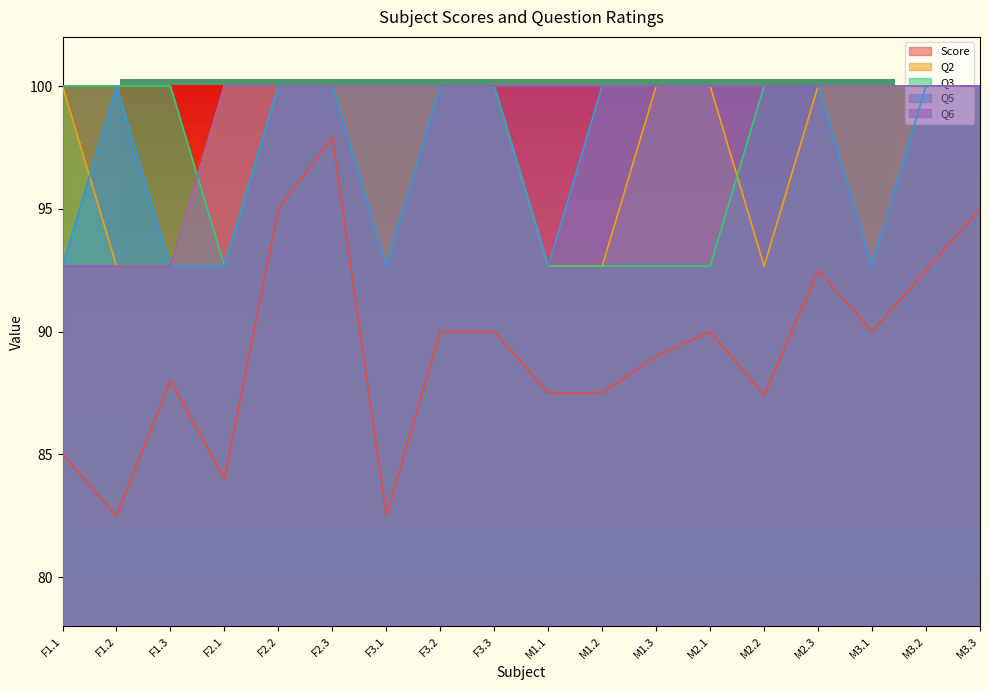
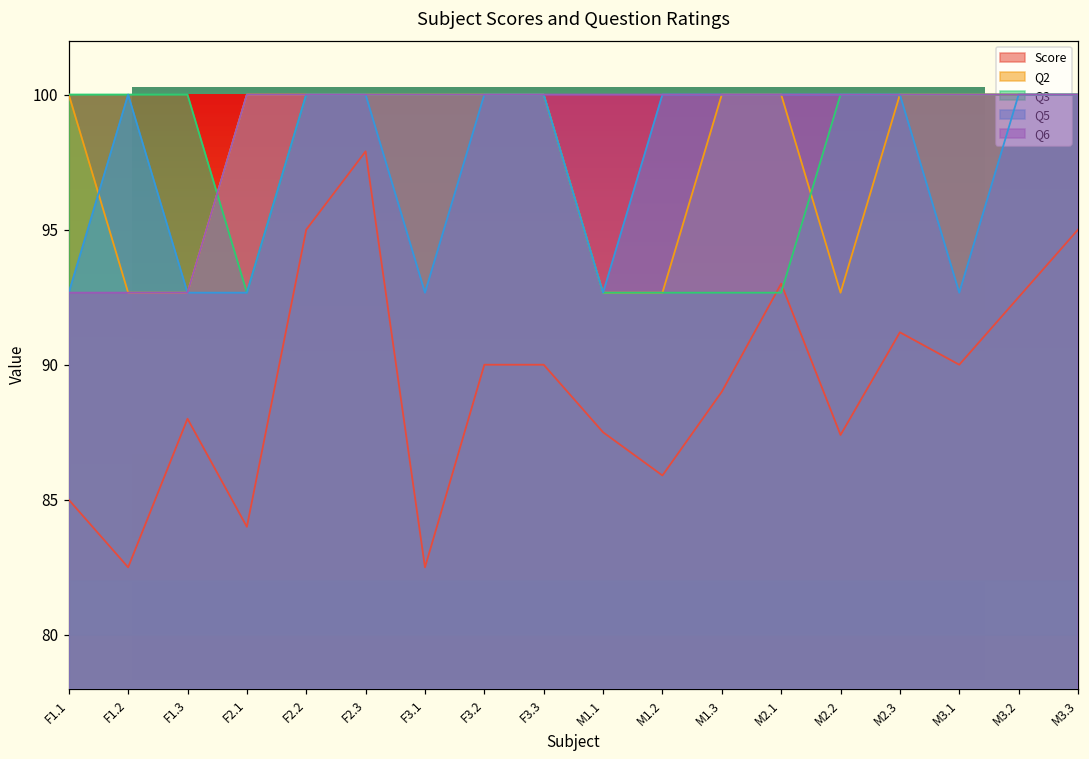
Score, M1.2: 87.5 -> 85.9
Score, M2.1: 90 -> 93
Score, M2.3: 92.5 -> 91.2
